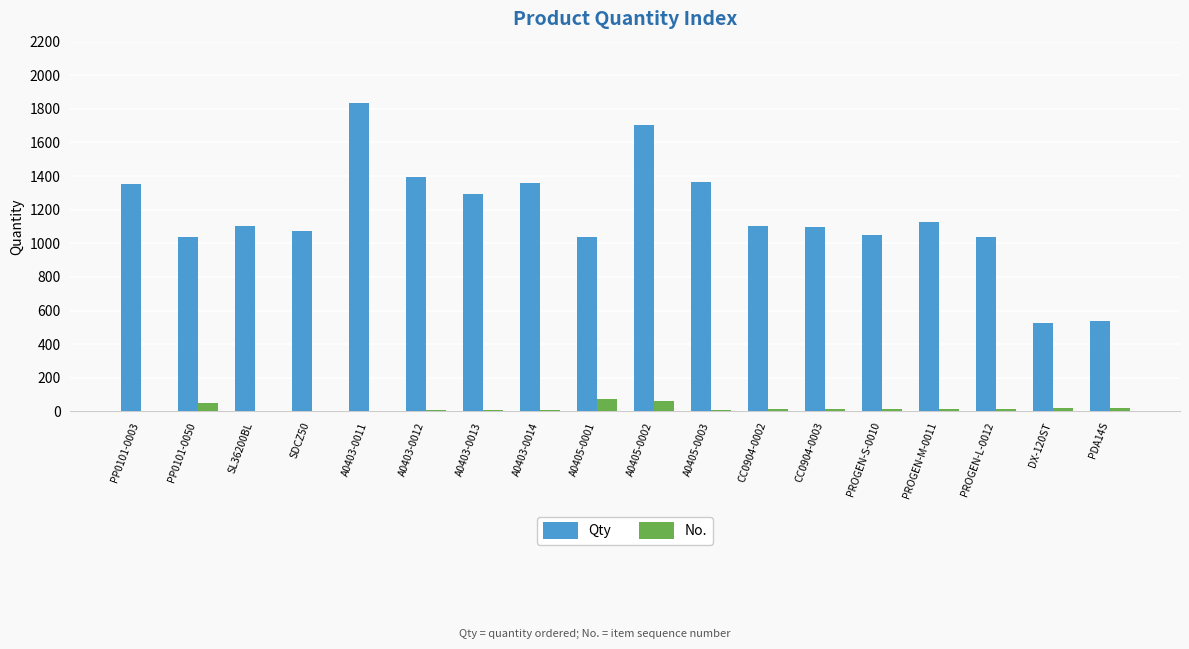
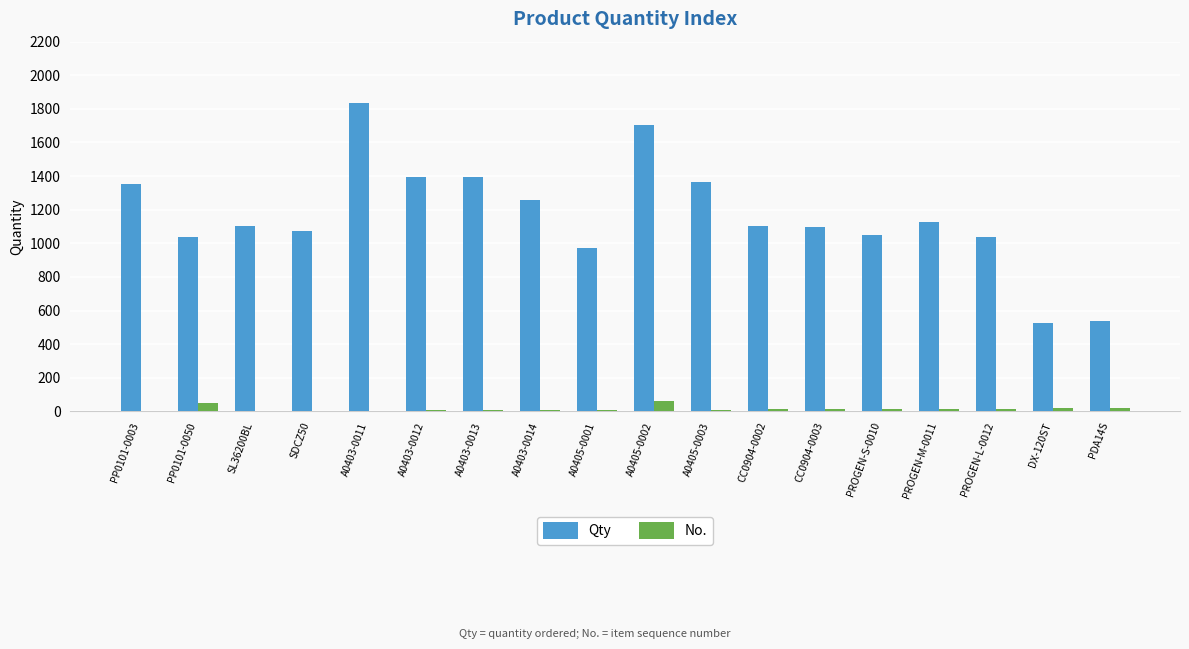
Qty, A0403-0013: 1290 -> 1390
Qty, A0403-0014: 1360 -> 1260
Qty, A0405-0001: 1040 -> 970
No., A0405-0001: 70 -> 10
